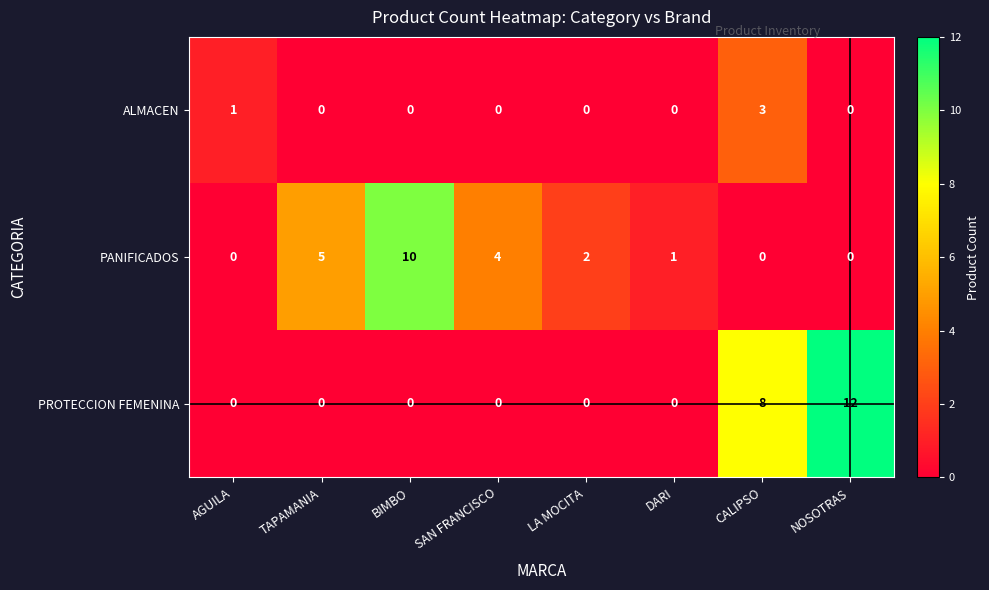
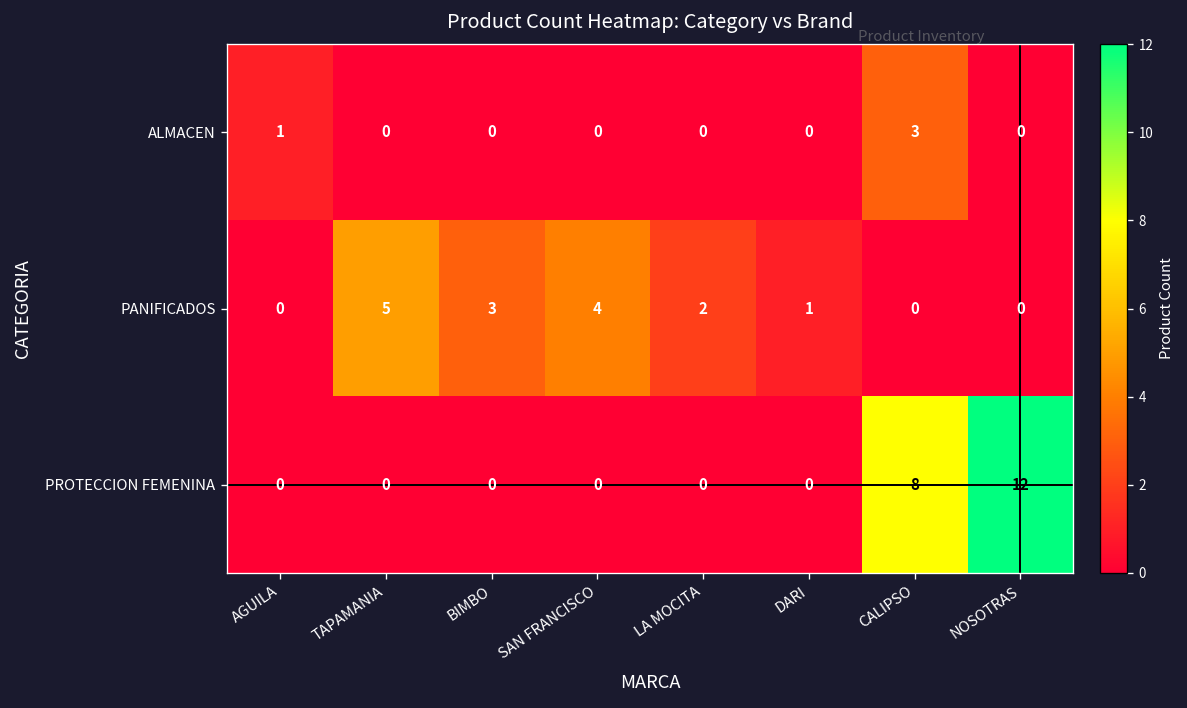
PANIFICADOS, BIMBO: 10 -> 3
